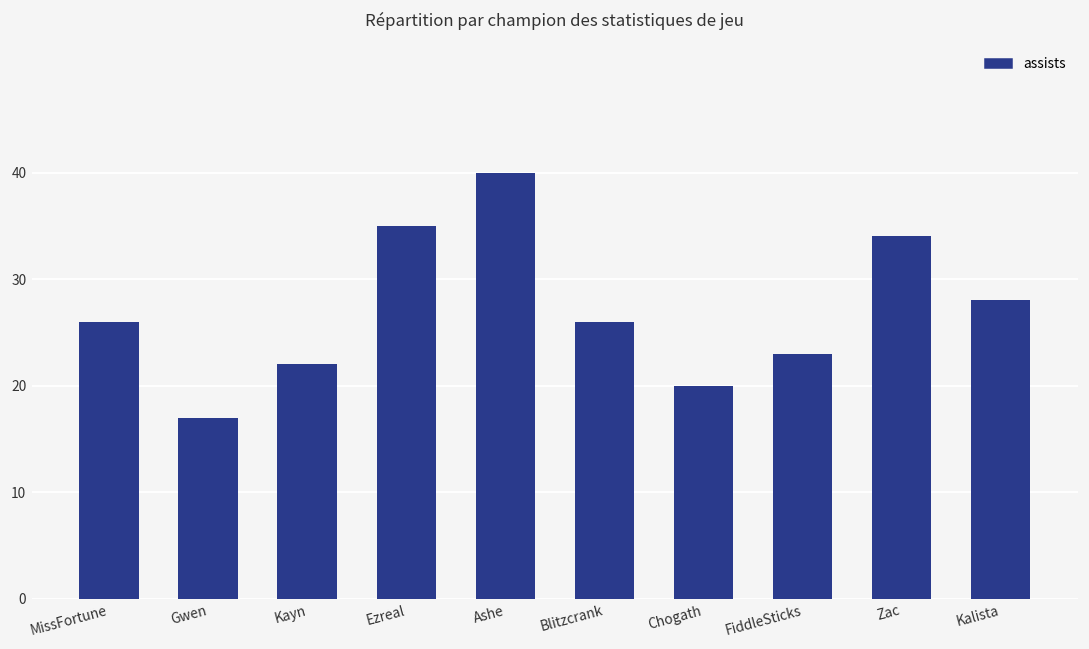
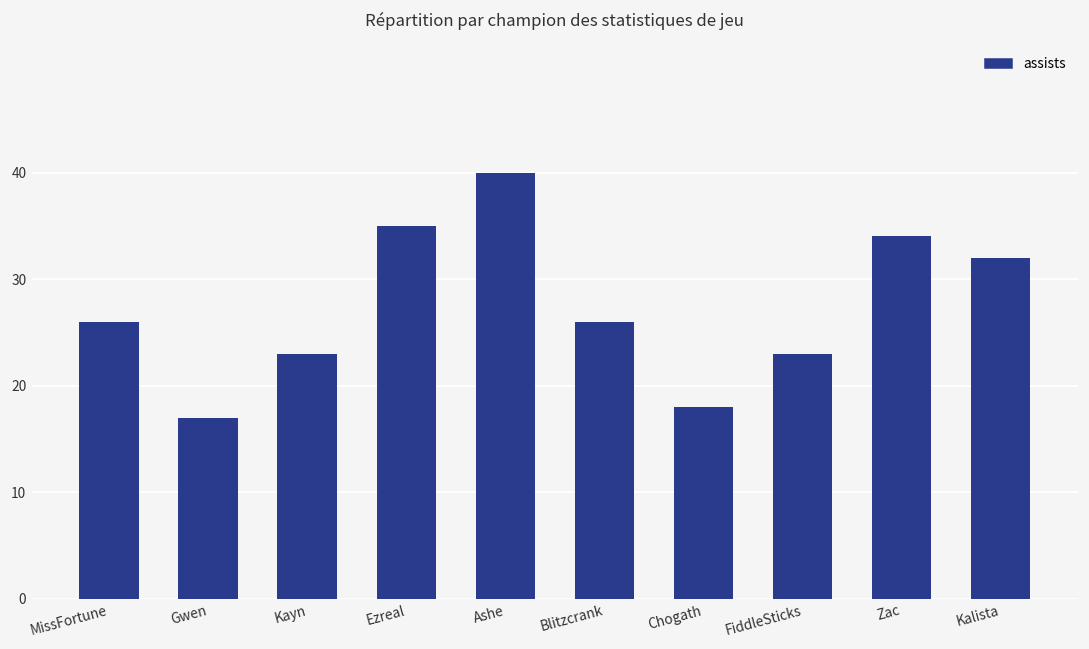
Kayn: 22 -> 23
Chogath: 20 -> 18
Kalista: 28 -> 32
